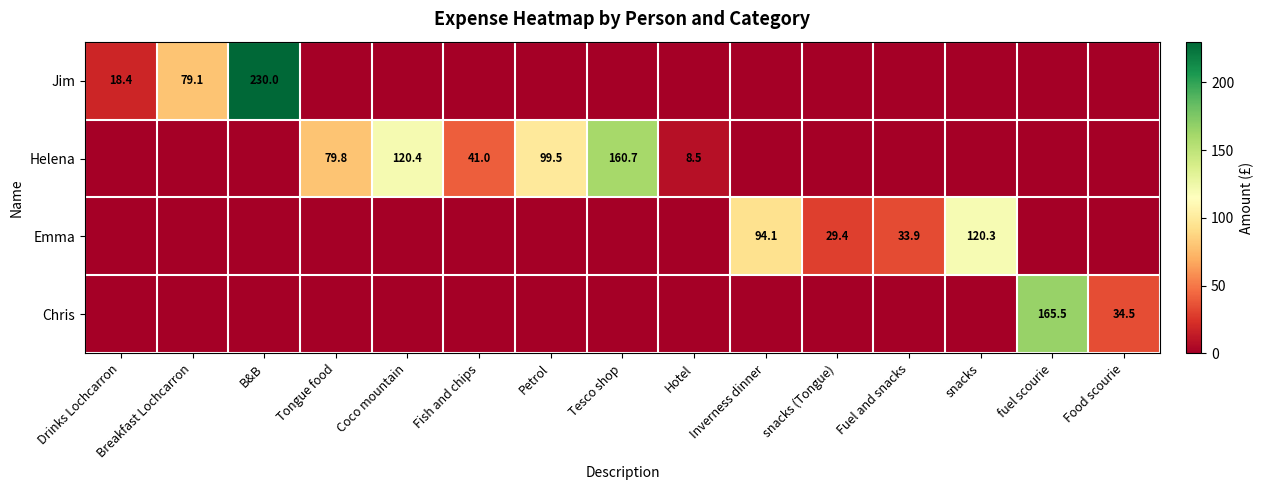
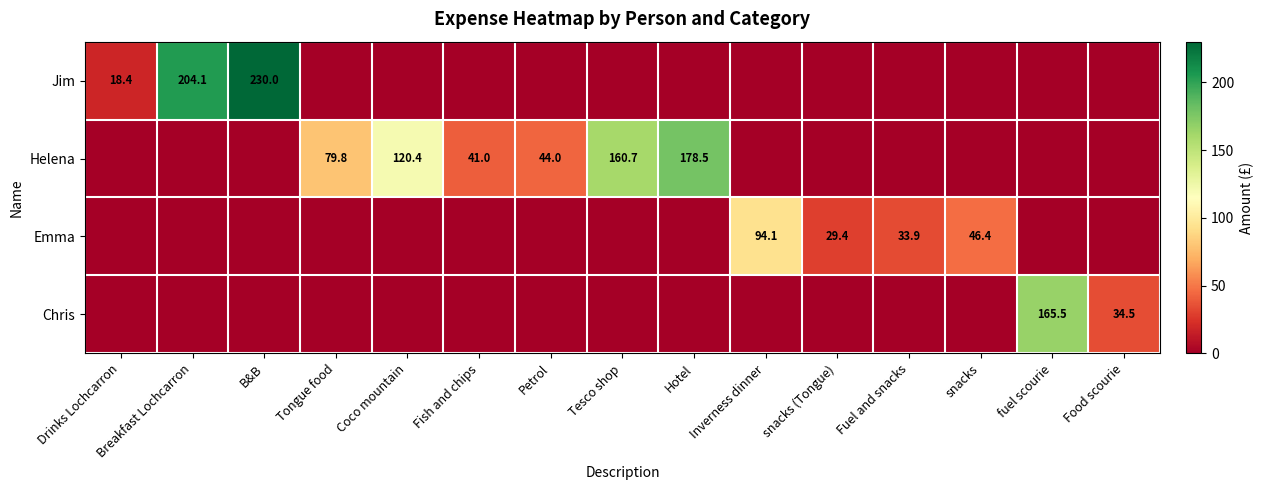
Jim, Breakfast Lochcarron: 79.1 -> 204.1
Helena, Petrol: 99.5 -> 44.0
Helena, Hotel: 8.5 -> 178.5
Emma, snacks: 120.3 -> 46.4
